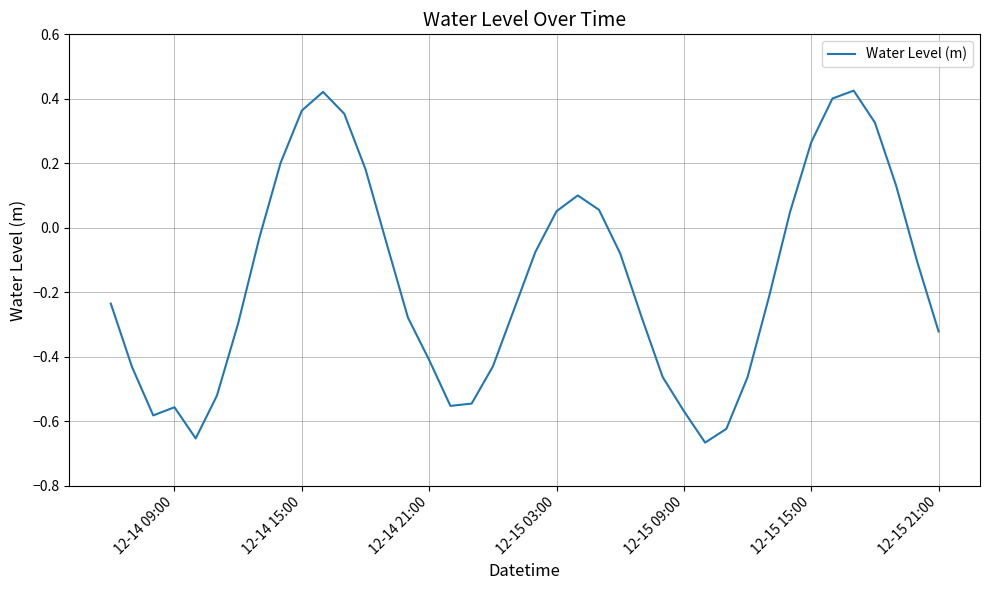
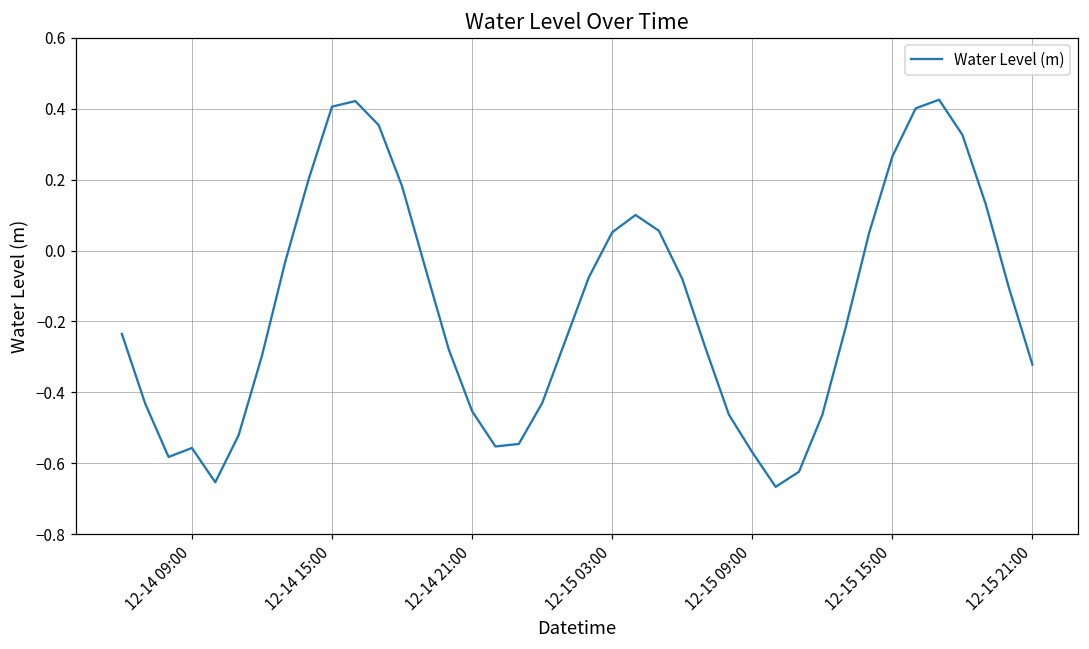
12-14 15:00: 0.36 -> 0.41
12-14 21:00: -0.41 -> -0.45
